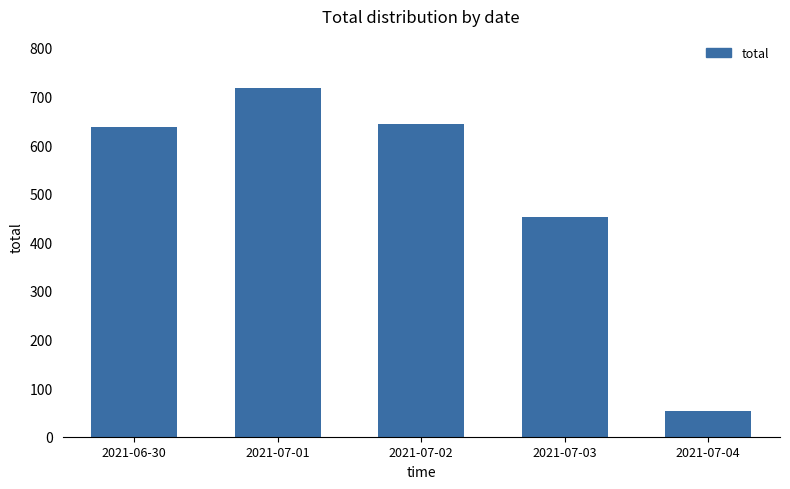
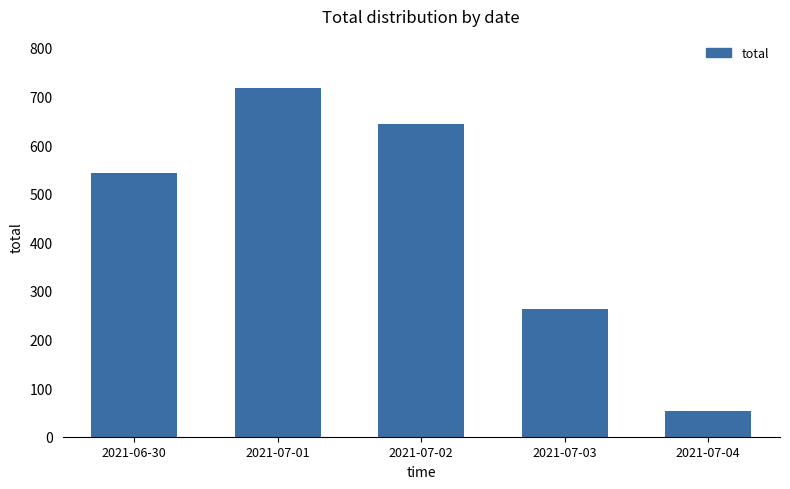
2021-06-30: 640 -> 540
2021-07-03: 450 -> 260
